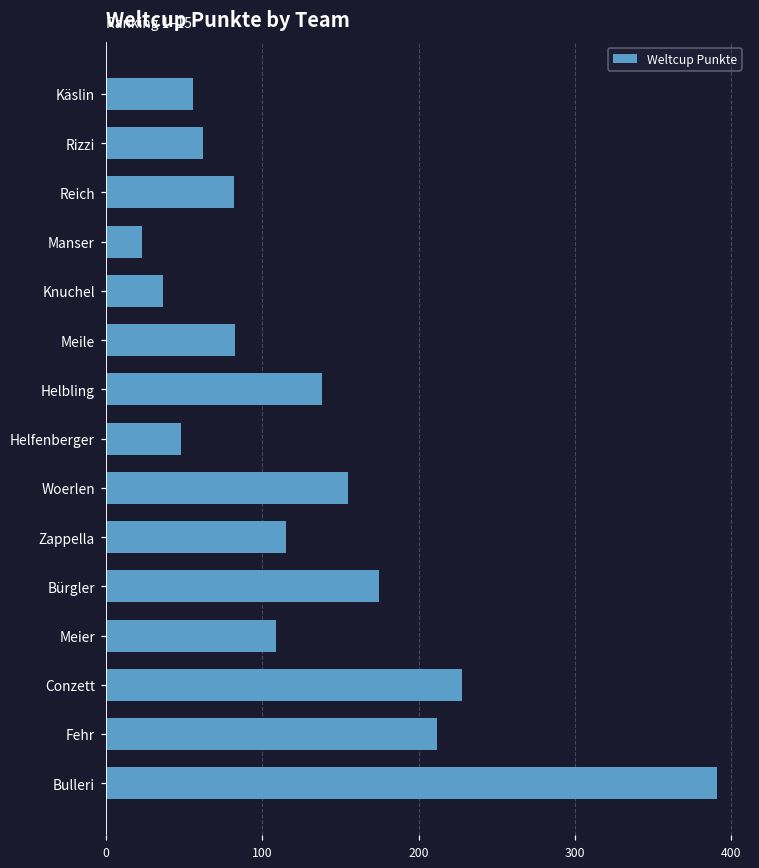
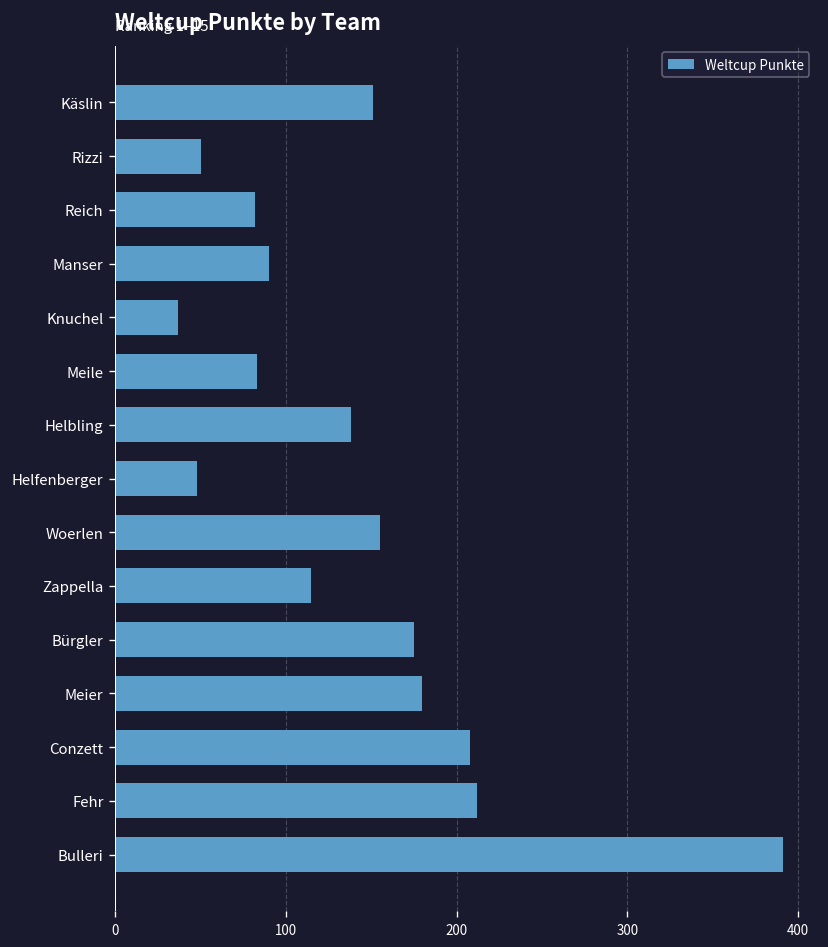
Käslin: 56 -> 151
Rizzi: 62 -> 50
Manser: 23 -> 90
Meier: 109 -> 180
Conzett: 228 -> 208
